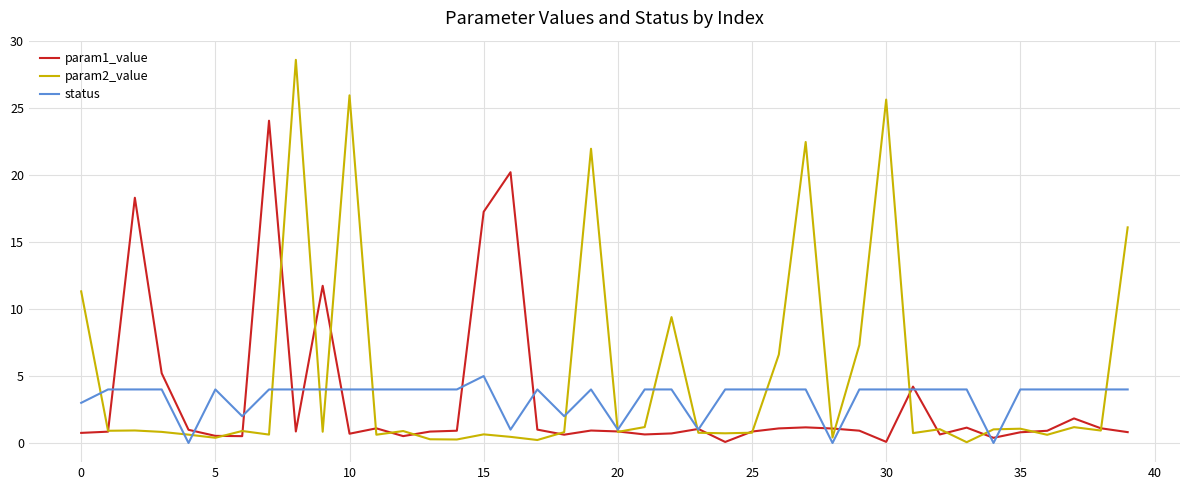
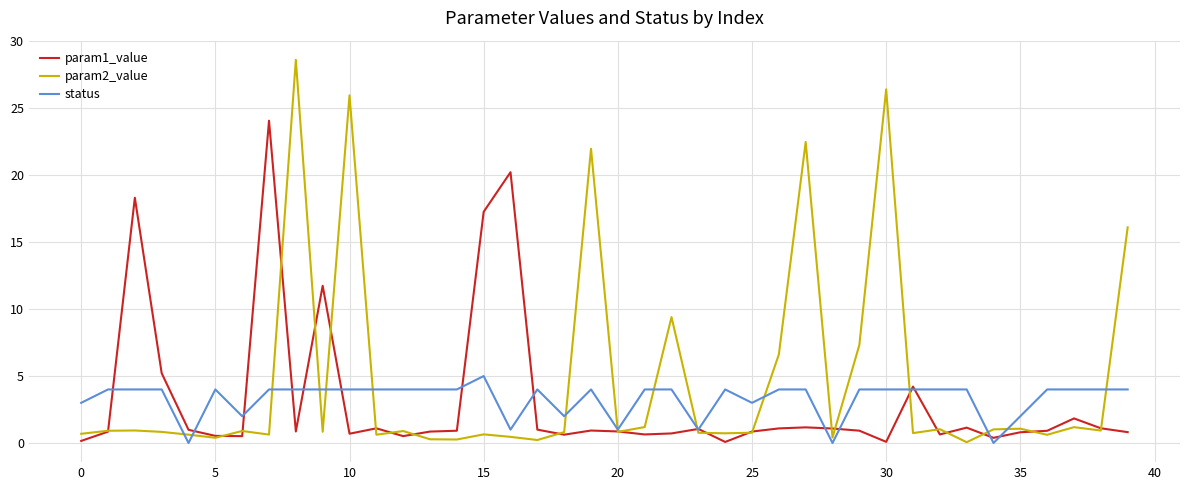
param1_value, 0: 0.8 -> 0.2
param2_value, 0: 11.3 -> 0.7
status, 25: 4 -> 3
param2_value, 30: 25.7 -> 26.4
status, 35: 4 -> 2
